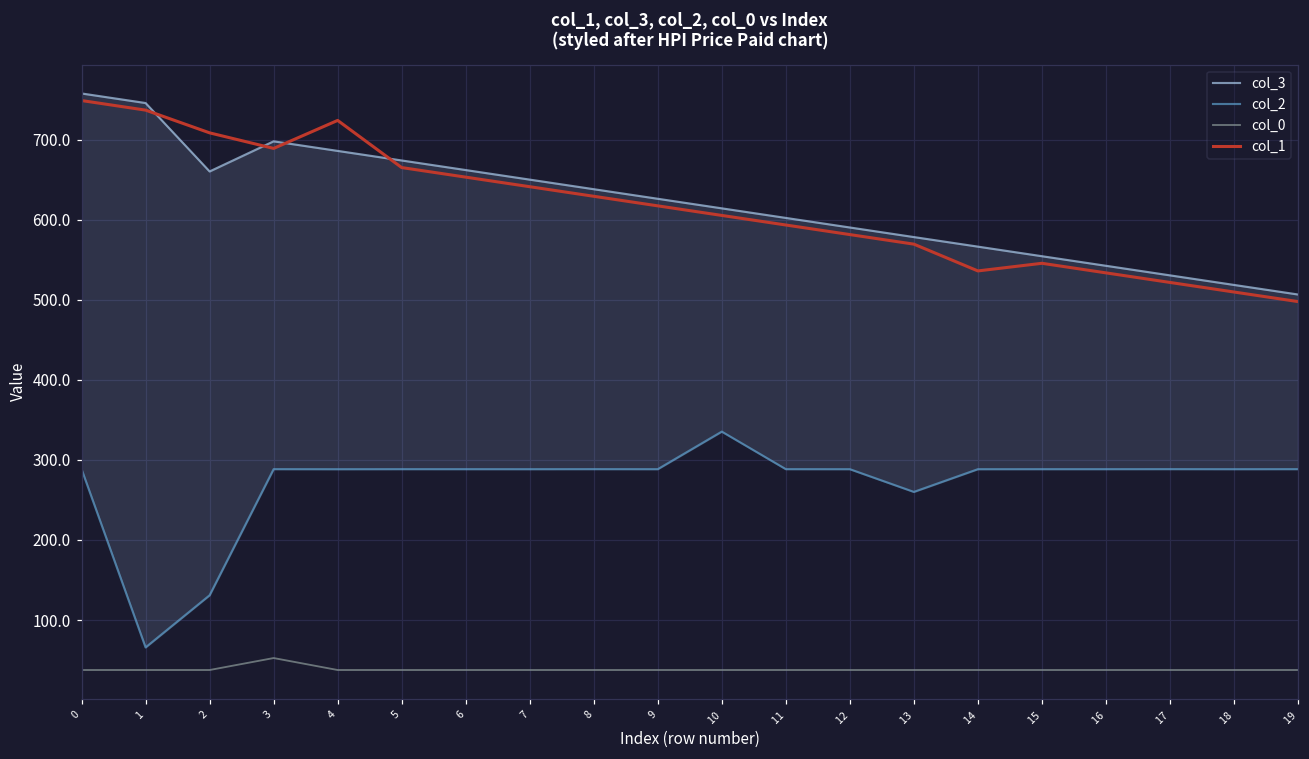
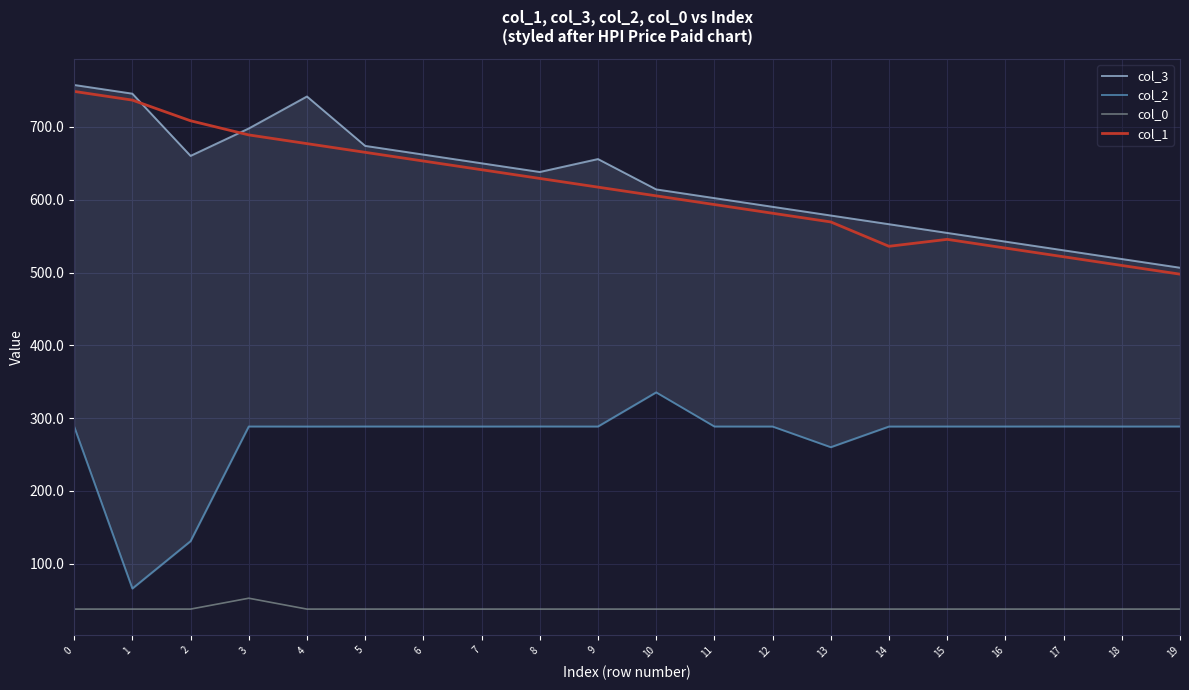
col_3, 4: 690 -> 740
col_1, 4: 720 -> 680
col_3, 9: 630 -> 660
